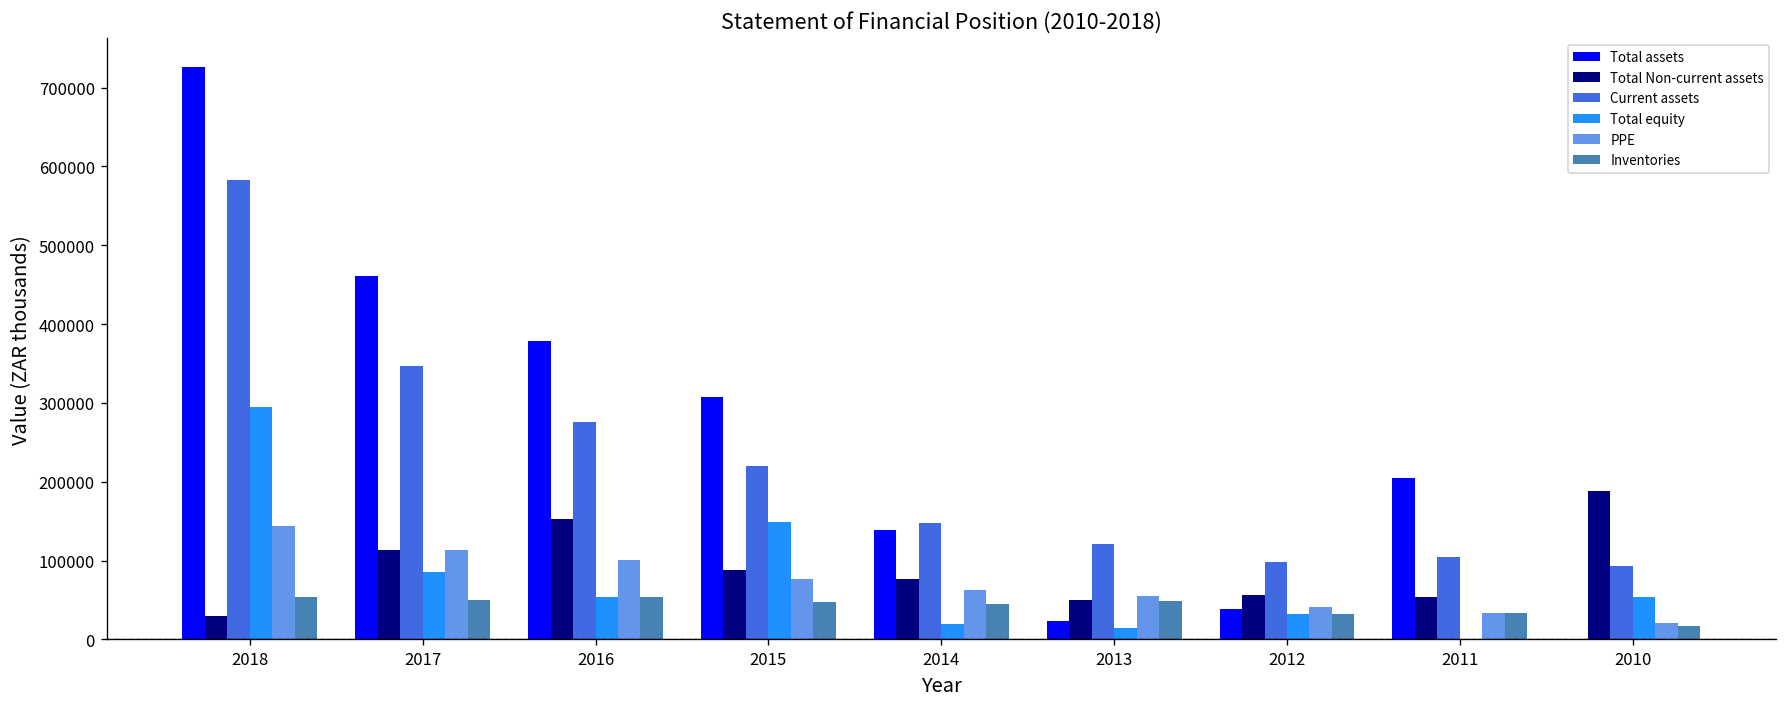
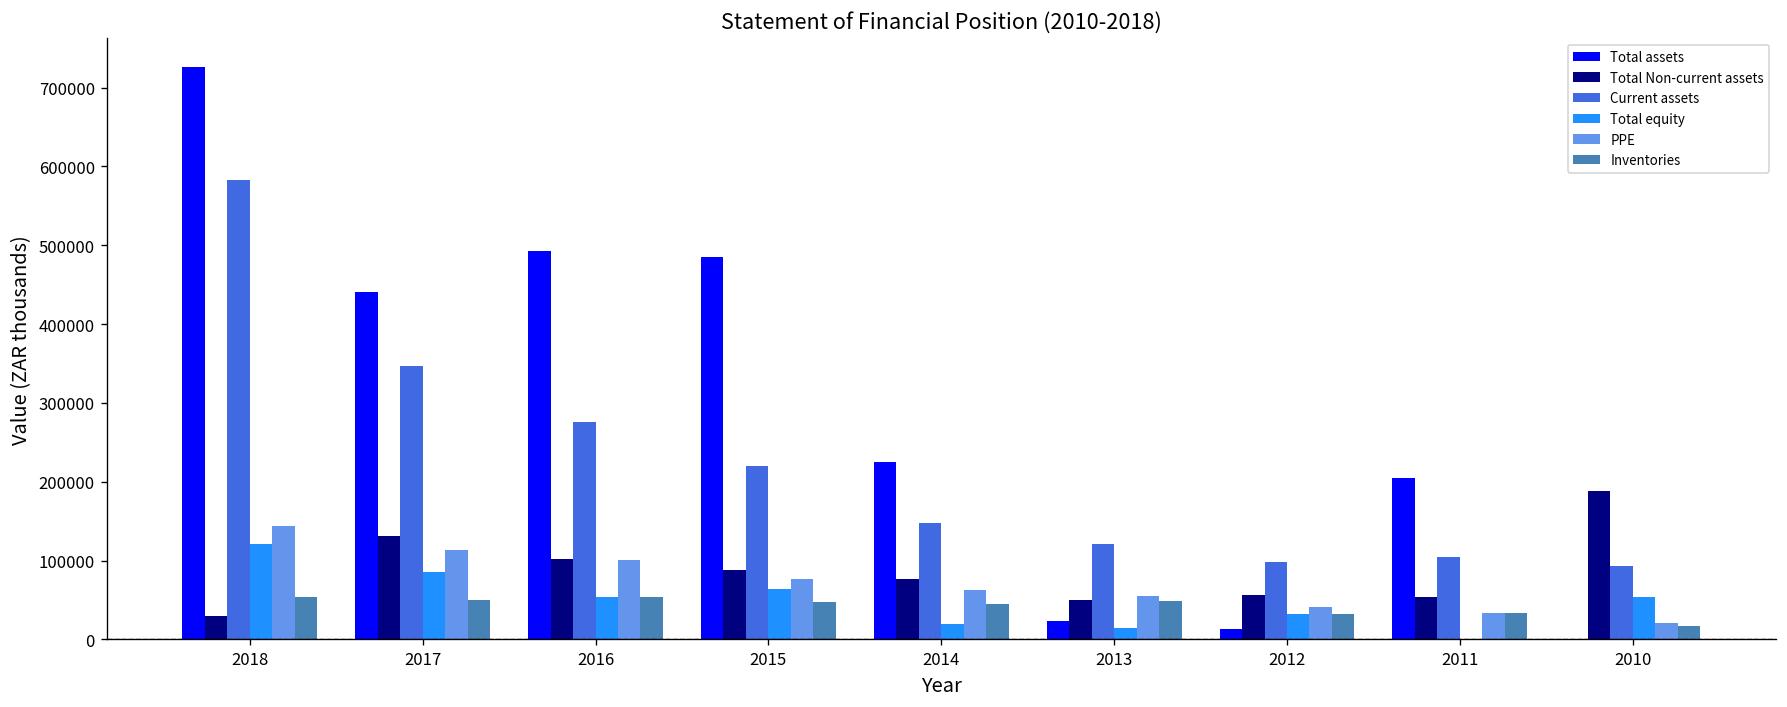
Total equity, 2018: 300000 -> 120000
Total assets, 2017: 460000 -> 440000
Total Non-current assets, 2017: 110000 -> 130000
Total assets, 2016: 380000 -> 490000
Total Non-current assets, 2016: 150000 -> 100000
Total assets, 2015: 310000 -> 490000
Total equity, 2015: 150000 -> 60000
Total assets, 2014: 140000 -> 220000
Total assets, 2012: 40000 -> 10000
